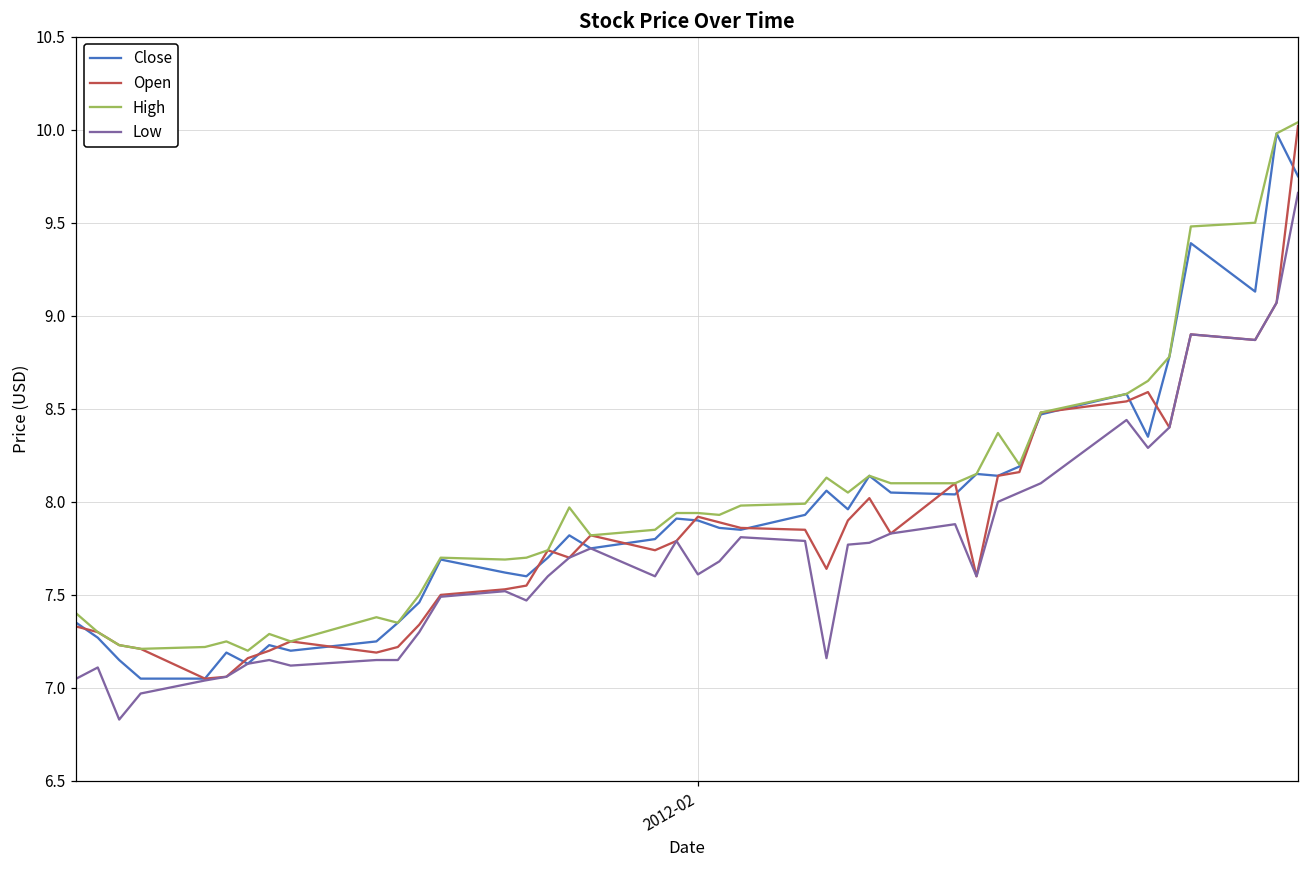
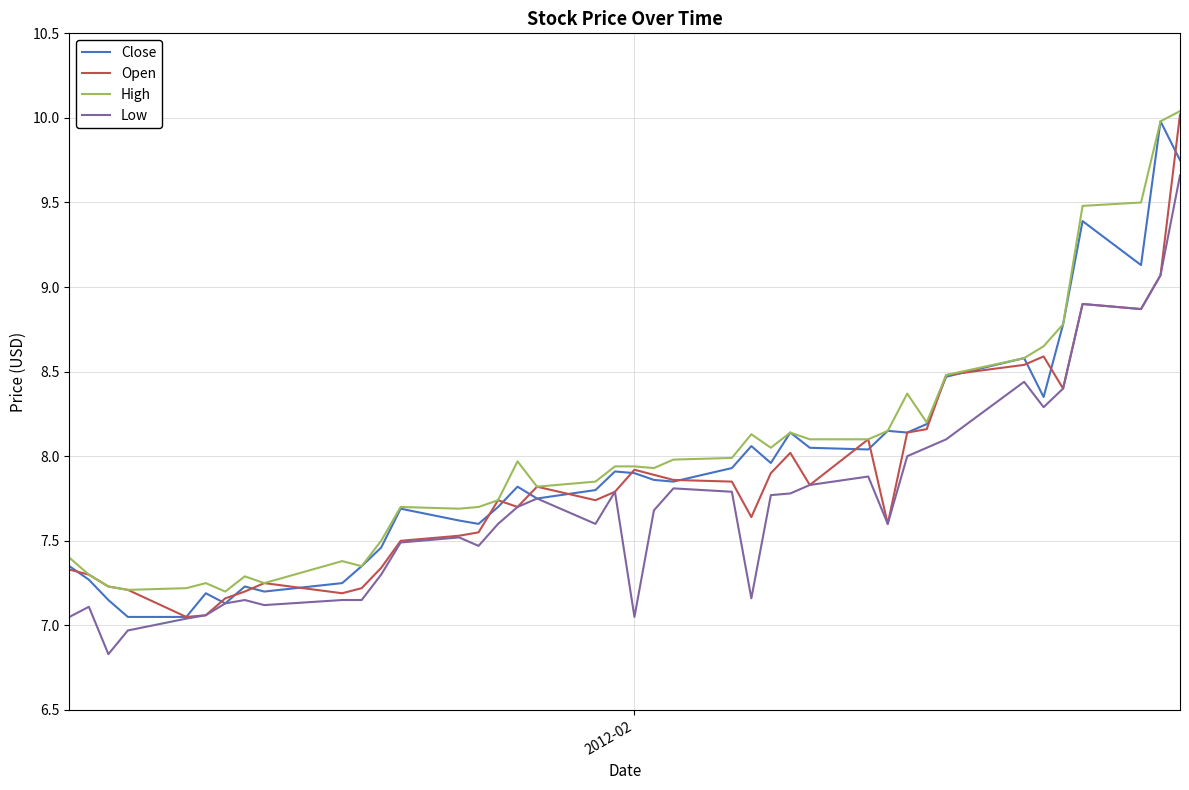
Low, 2012-02: 7.61 -> 7.05
